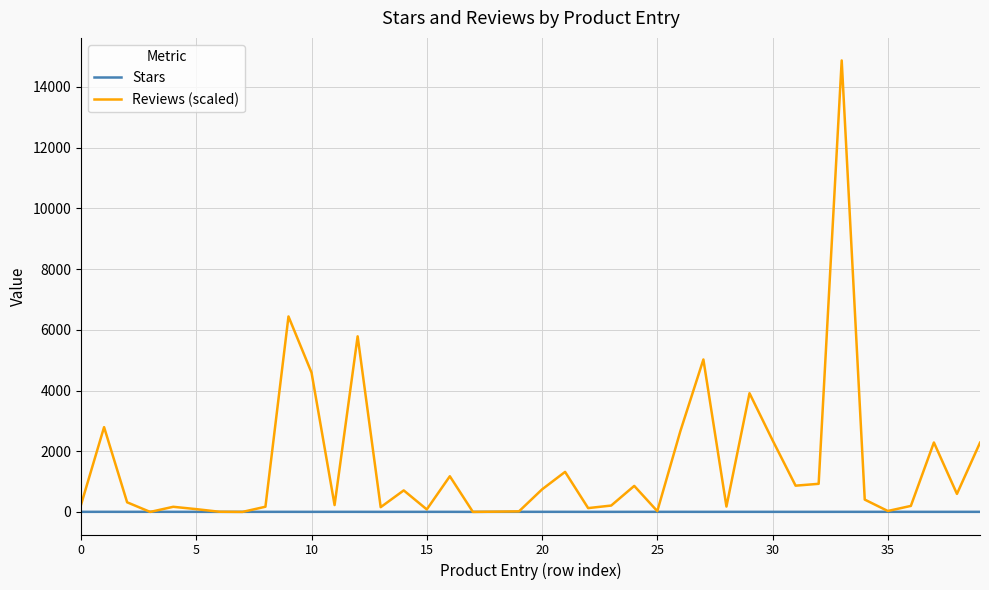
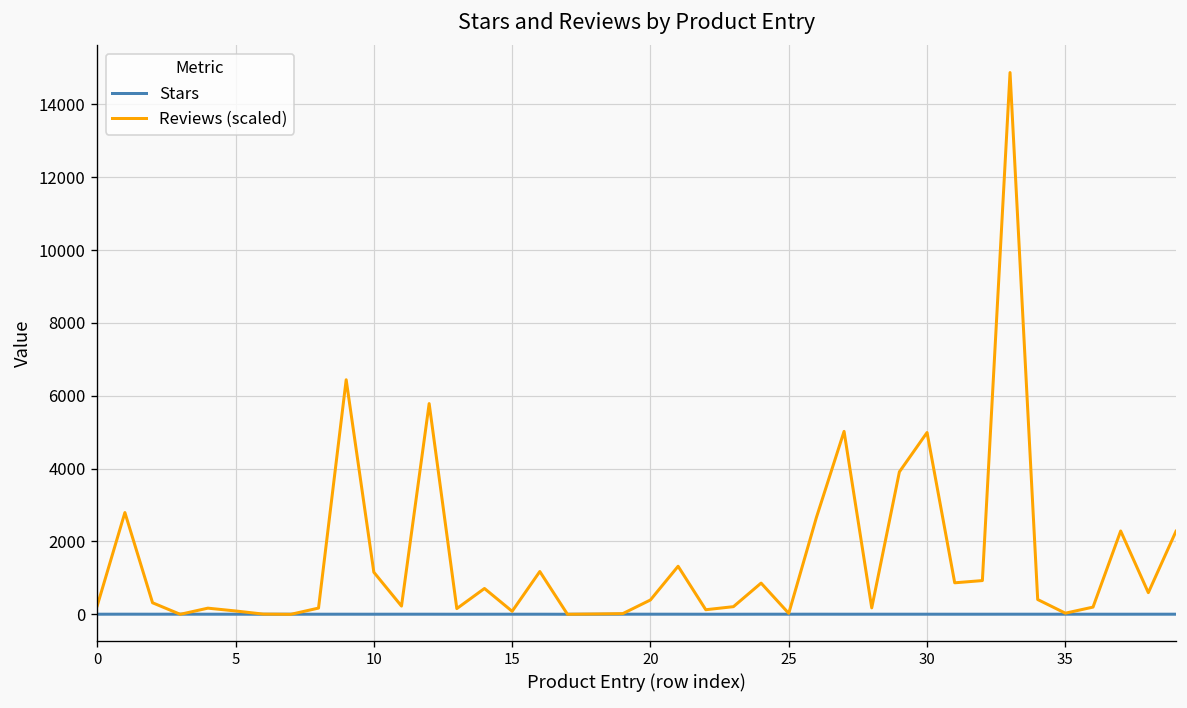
Reviews (scaled), 10: 4600 -> 1200
Reviews (scaled), 20: 700 -> 400
Reviews (scaled), 30: 2400 -> 5000
